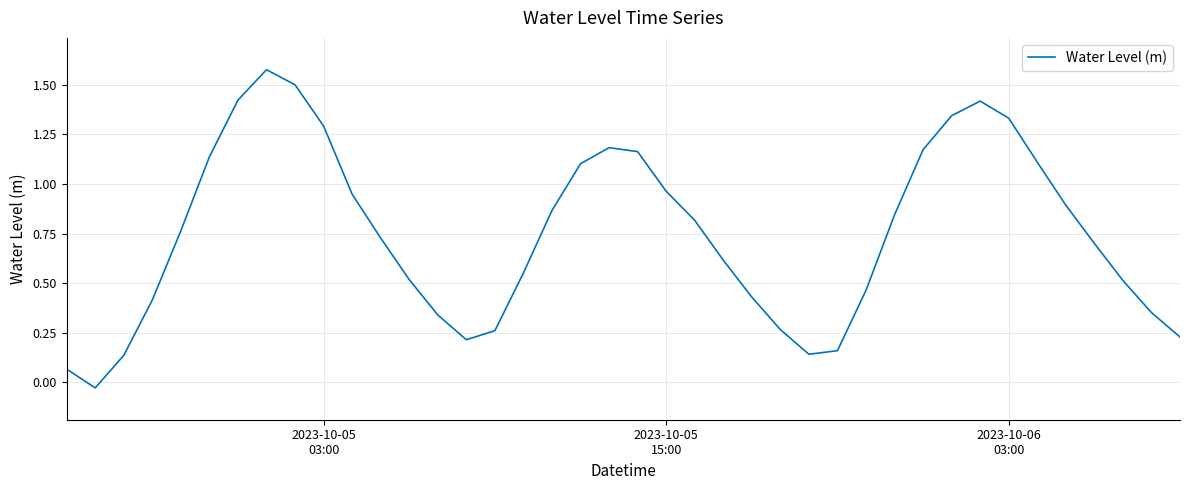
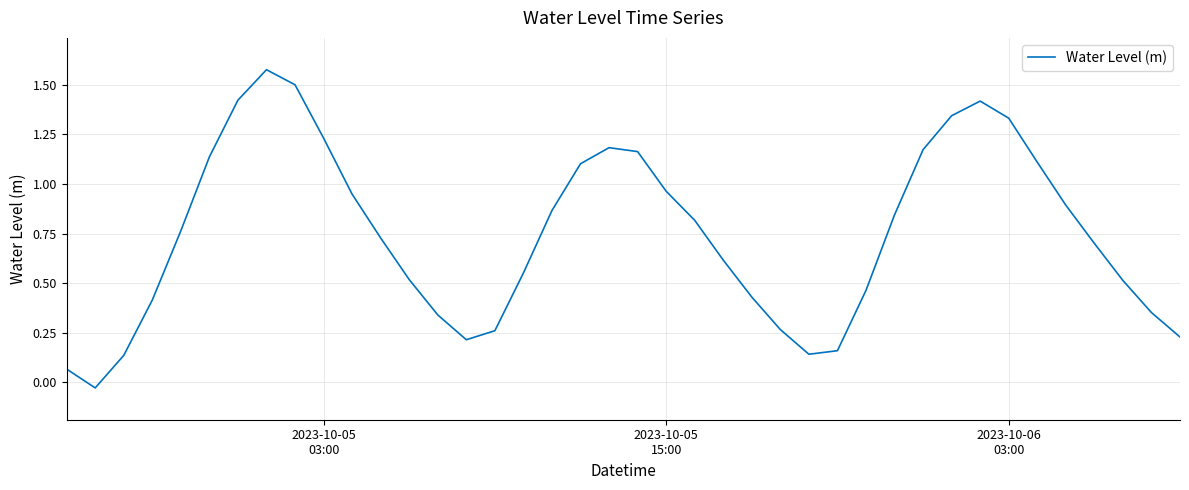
2023-10-05 03:00: 1.29 -> 1.23
